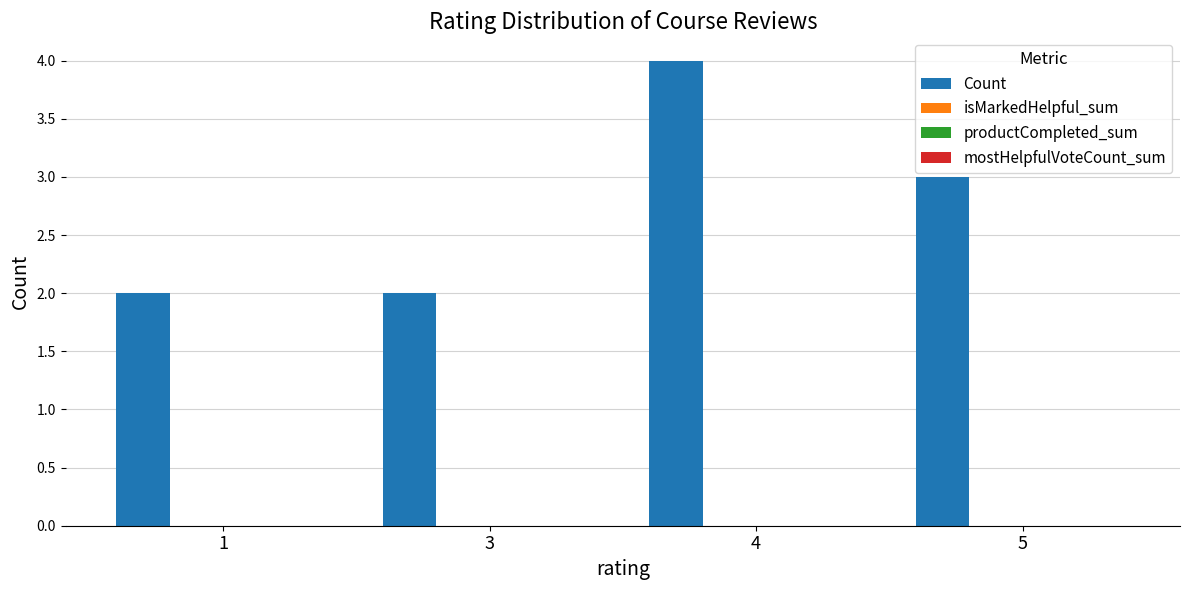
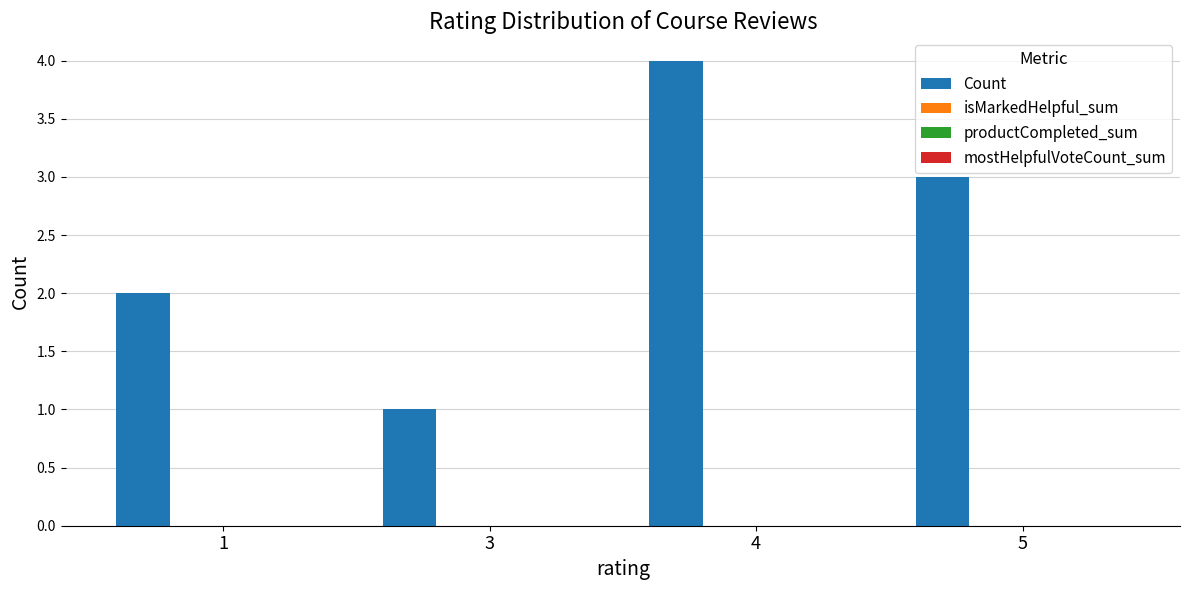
Count, 3: 2 -> 1
